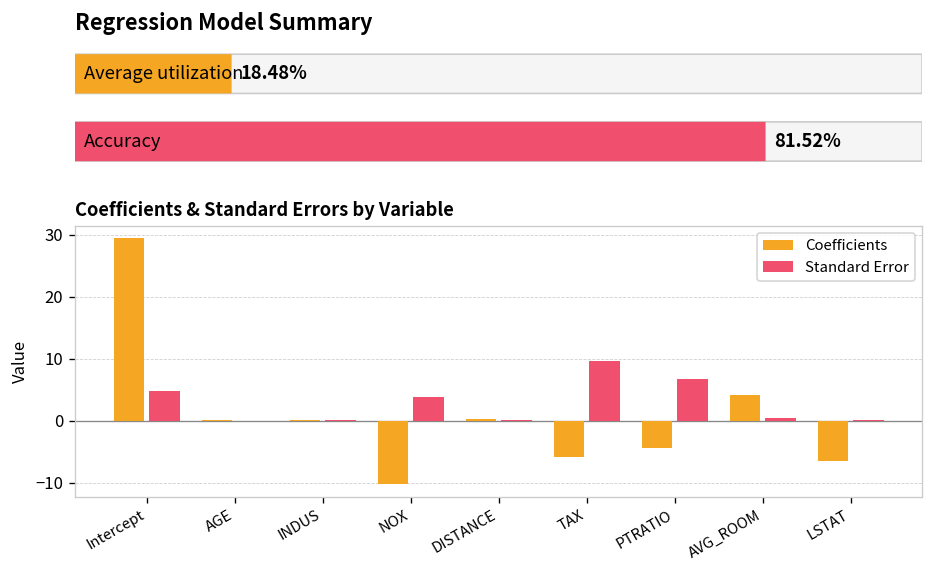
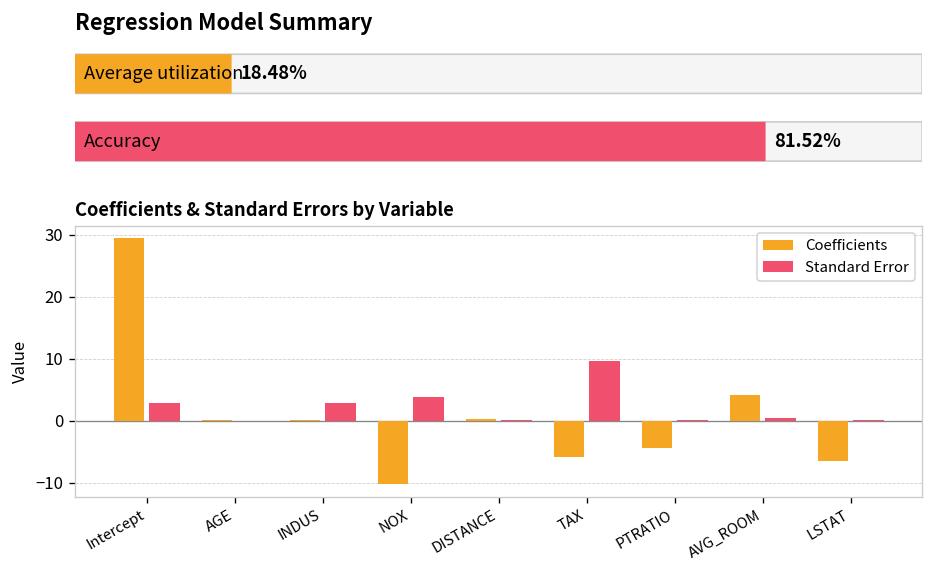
Standard Error, Intercept: 5 -> 3
Standard Error, INDUS: 0 -> 3
Standard Error, PTRATIO: 7 -> 0
